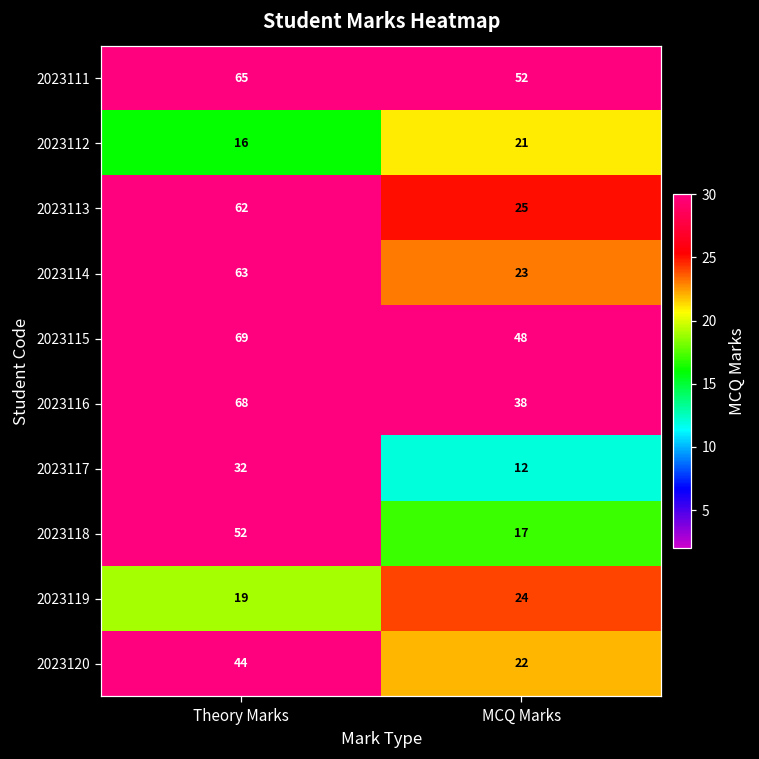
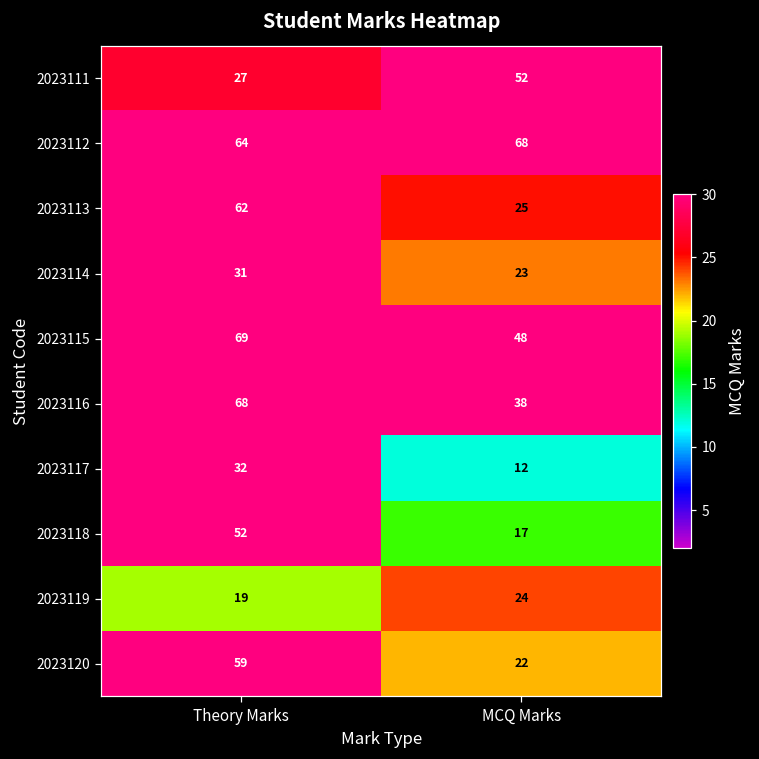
2023111, Theory Marks: 65 -> 27
2023112, Theory Marks: 16 -> 64
2023112, MCQ Marks: 21 -> 68
2023114, Theory Marks: 63 -> 31
2023120, Theory Marks: 44 -> 59
